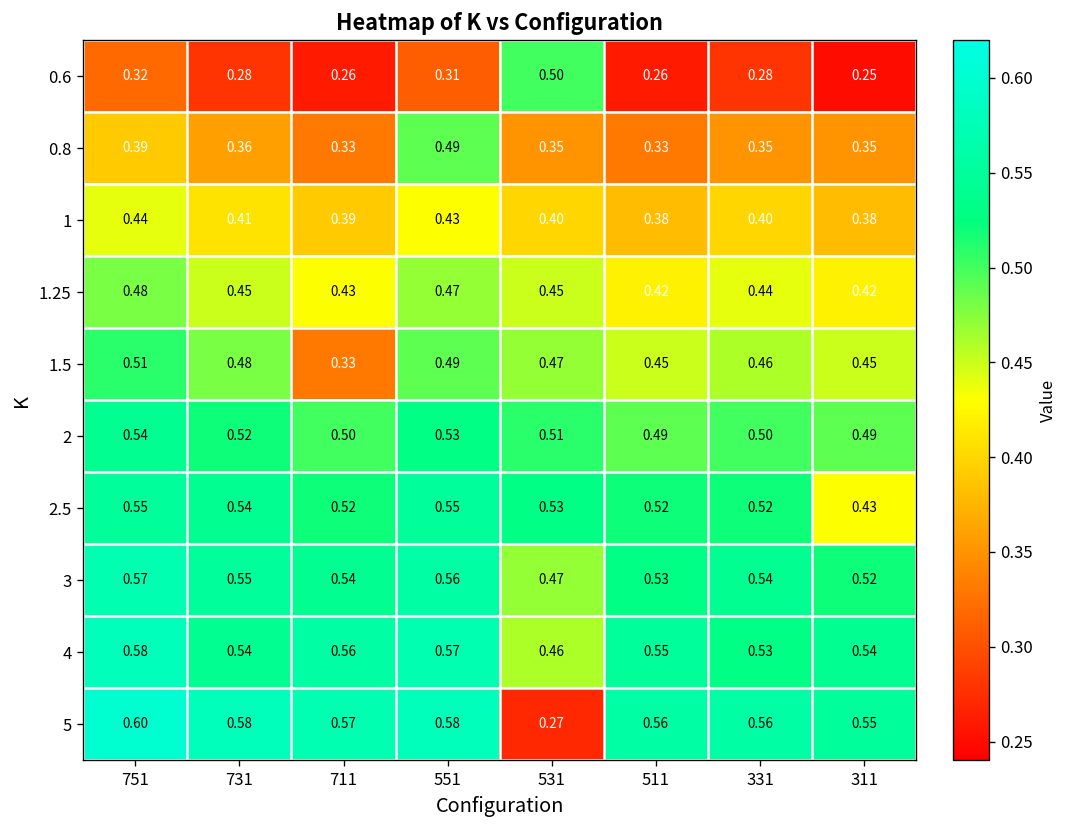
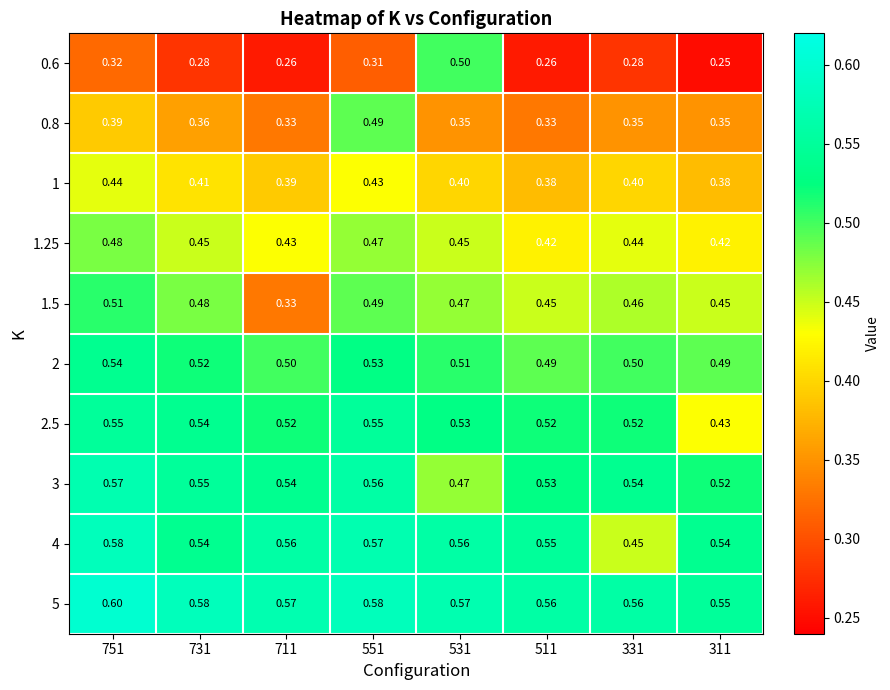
4, 531: 0.46 -> 0.56
4, 331: 0.53 -> 0.45
5, 531: 0.27 -> 0.57
